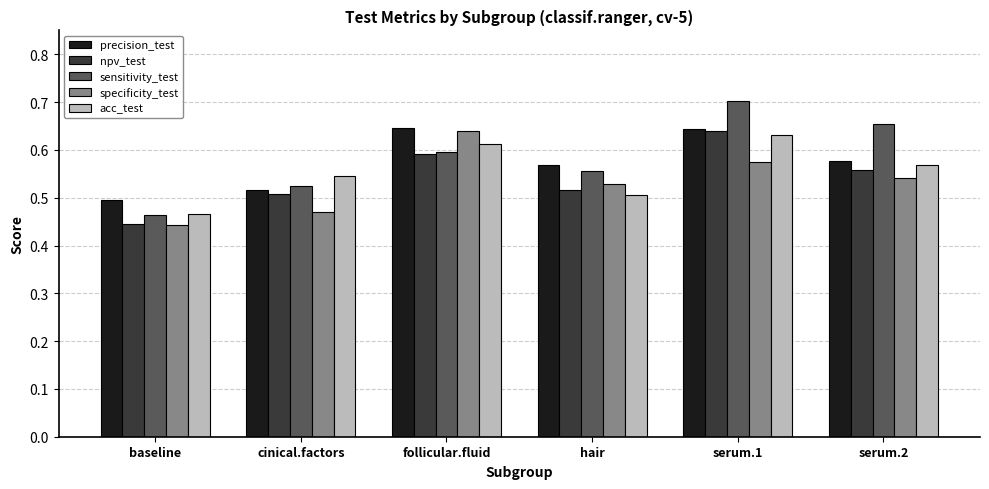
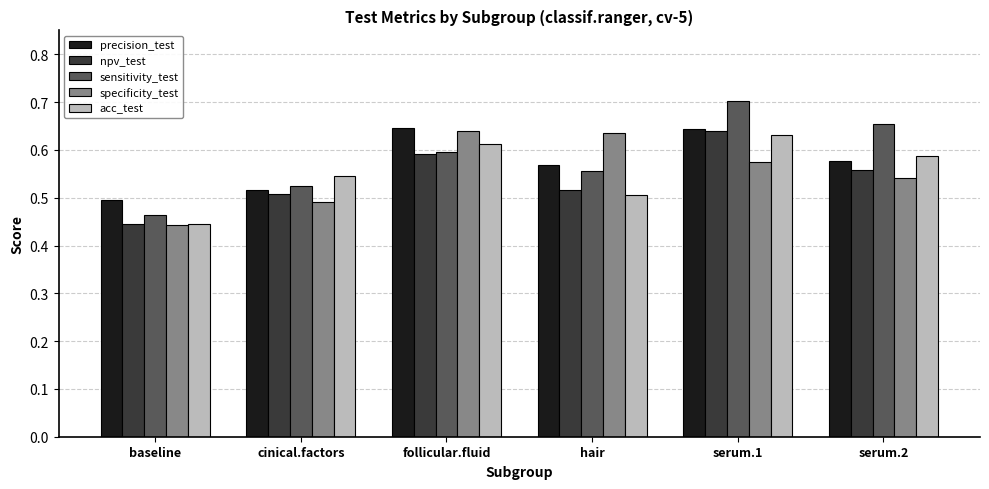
acc_test, baseline: 0.47 -> 0.45
specificity_test, cinical.factors: 0.47 -> 0.49
specificity_test, hair: 0.53 -> 0.63
acc_test, serum.2: 0.57 -> 0.59
